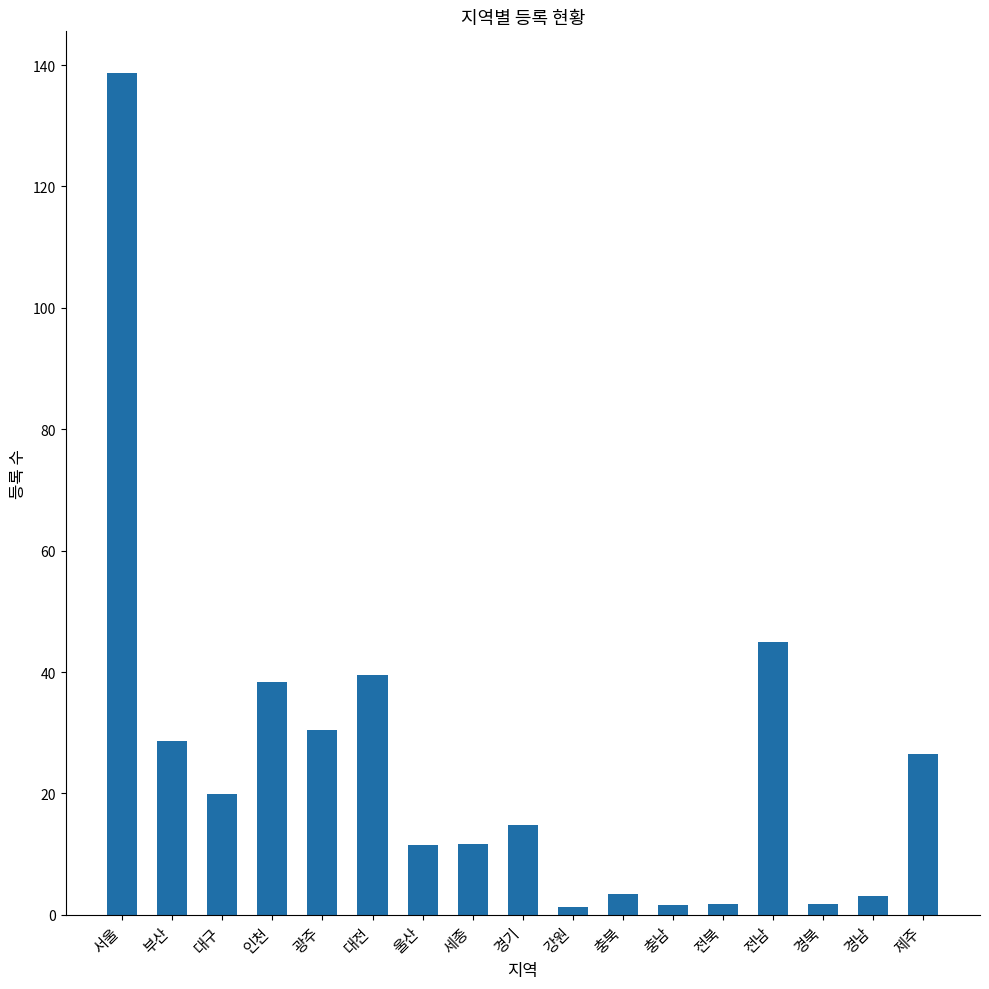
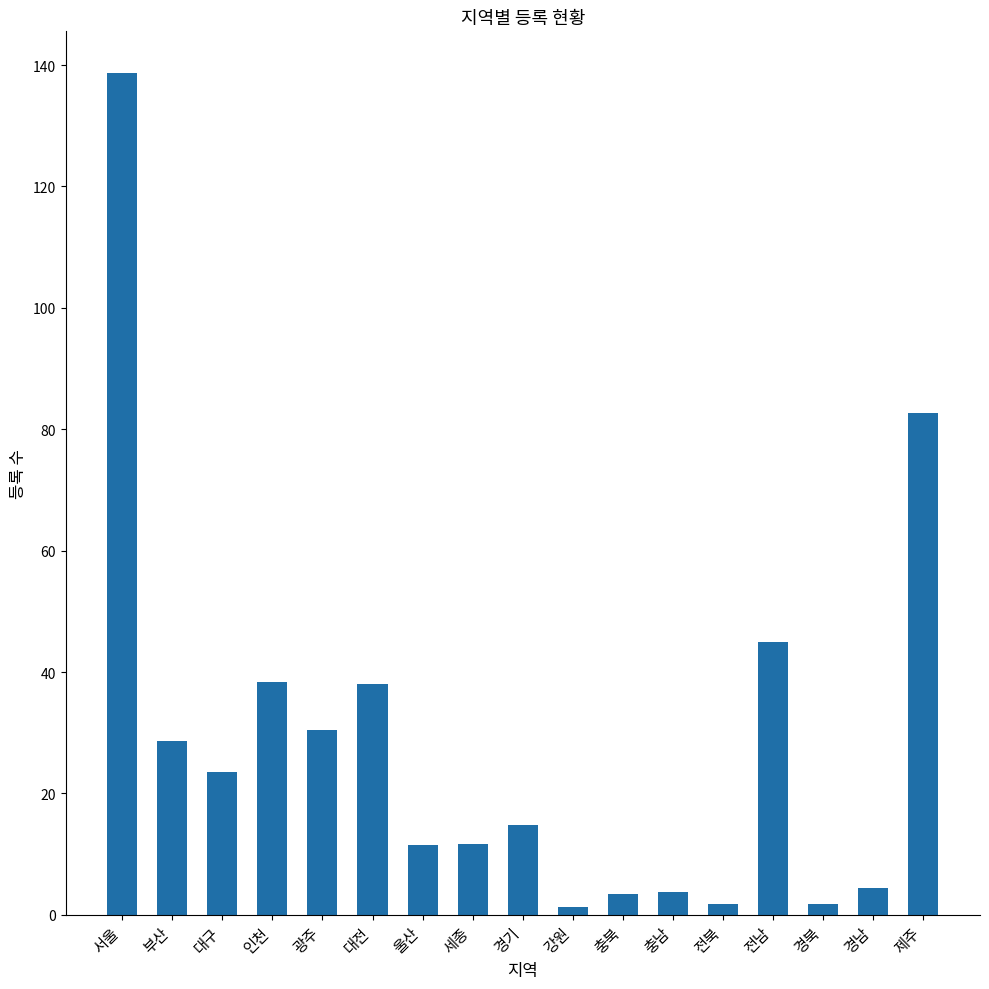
대구: 20 -> 23
대전: 39 -> 38
충남: 2 -> 4
경남: 3 -> 4
제주: 26 -> 83
